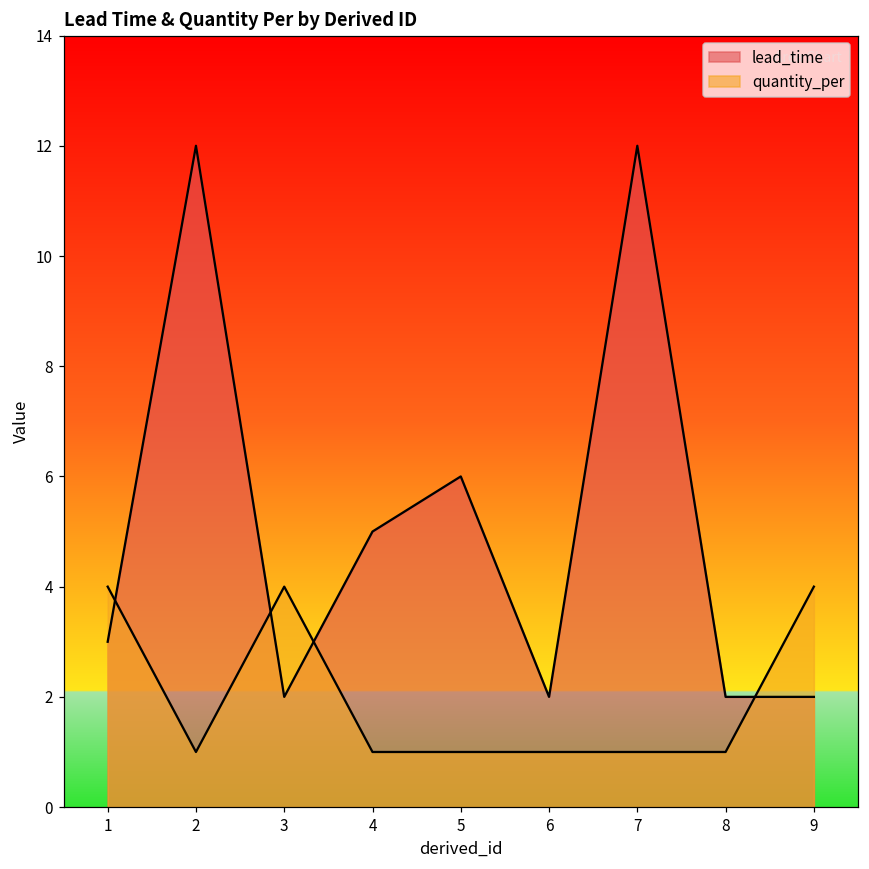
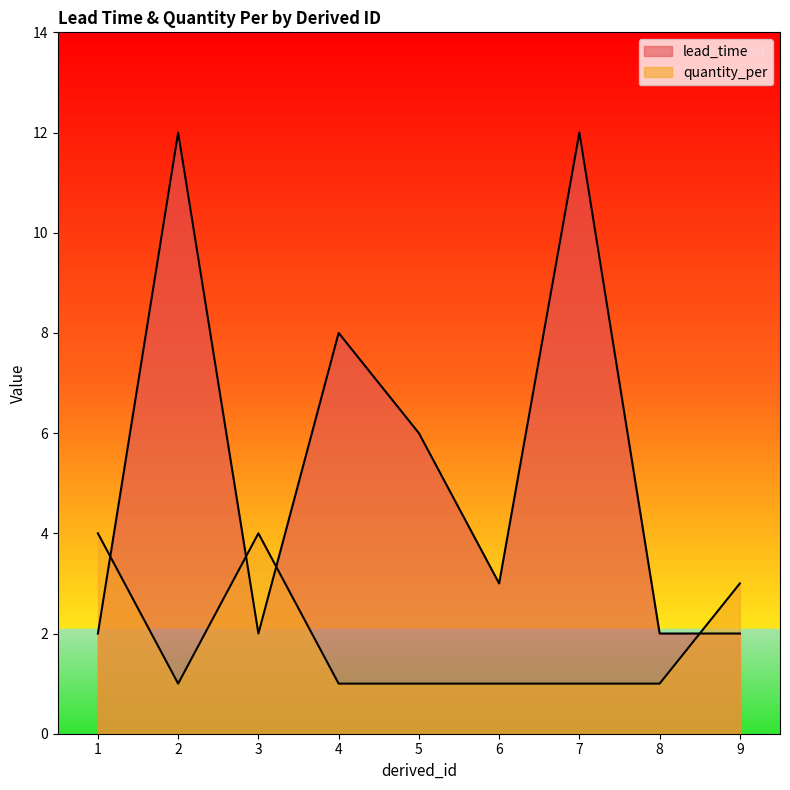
lead_time, 1: 3 -> 2
lead_time, 4: 5 -> 8
lead_time, 6: 2 -> 3
quantity_per, 9: 4 -> 3
